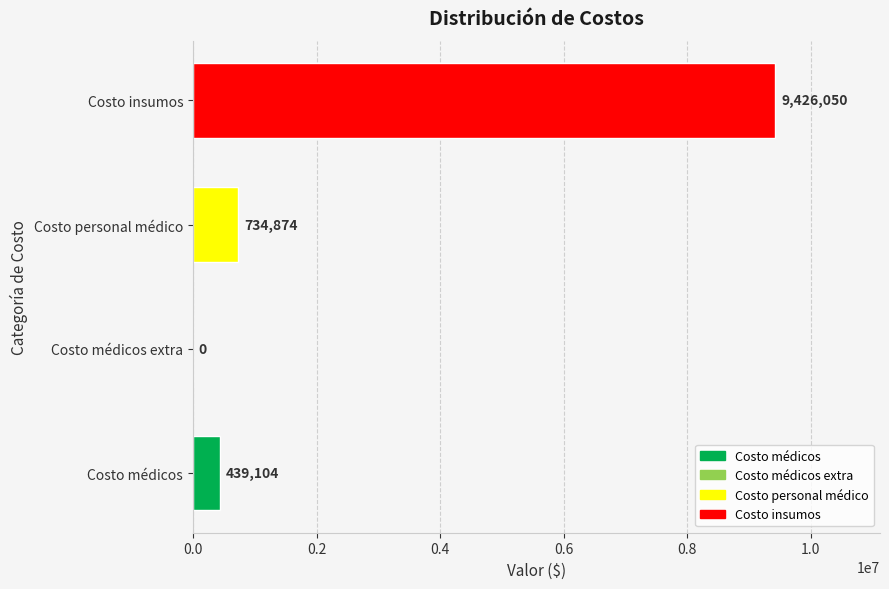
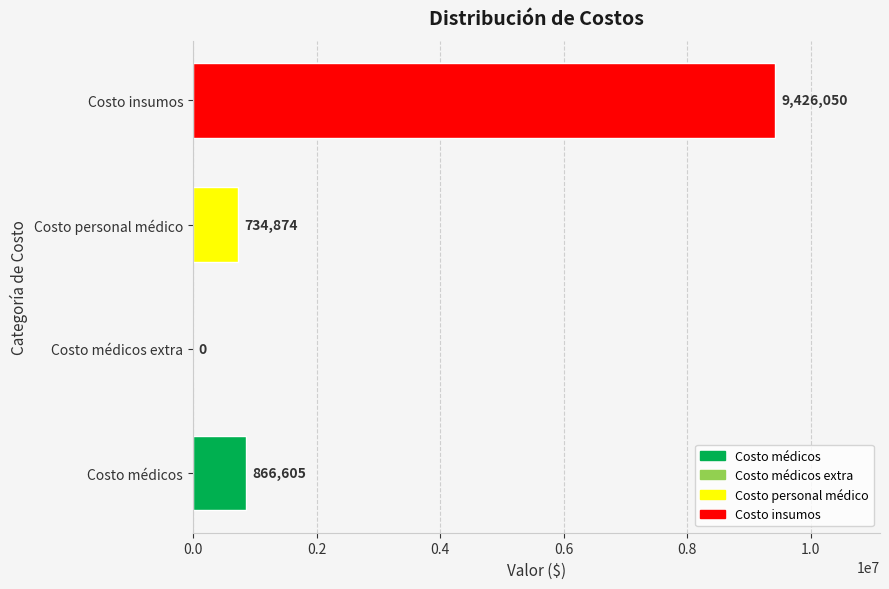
Costo médicos: 439,104 -> 866,605
